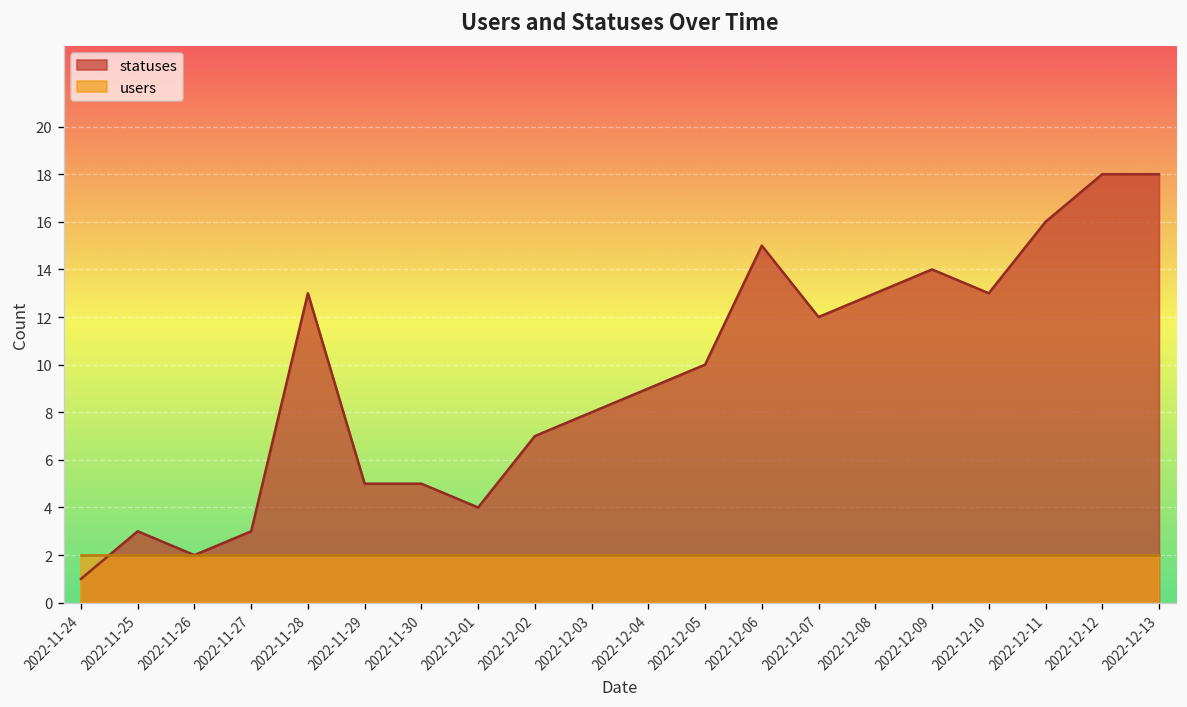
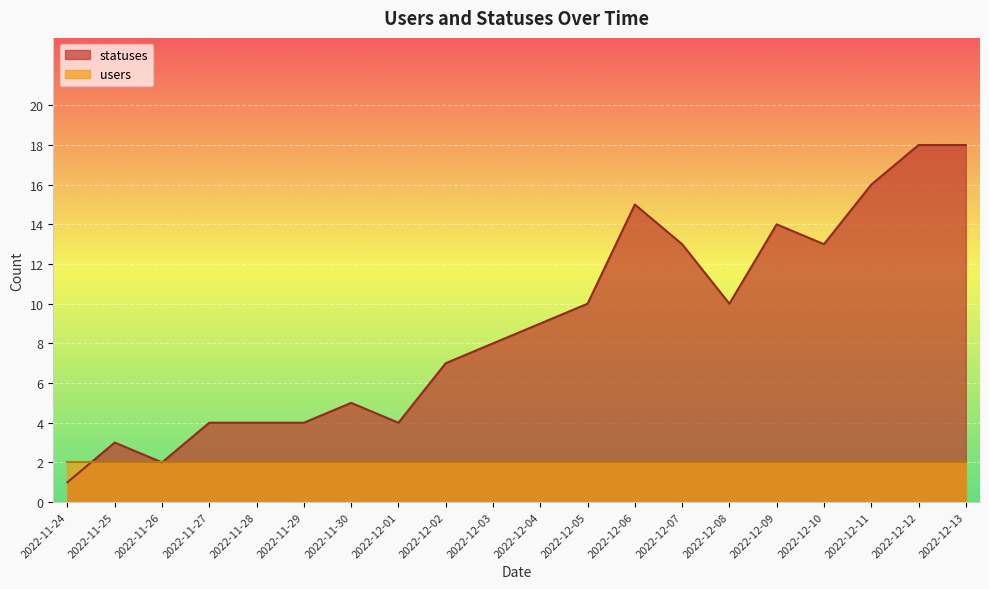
statuses, 2022-11-27: 3 -> 4
statuses, 2022-11-28: 13 -> 4
statuses, 2022-11-29: 5 -> 4
statuses, 2022-12-07: 12 -> 13
statuses, 2022-12-08: 13 -> 10
